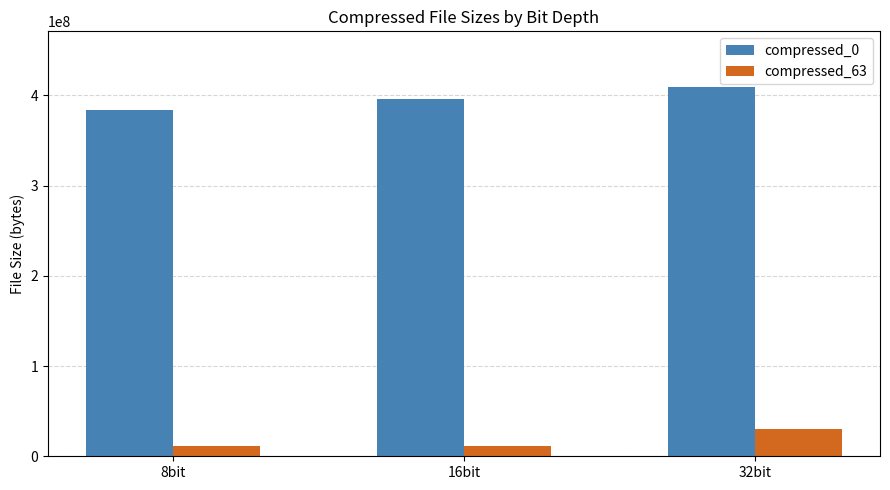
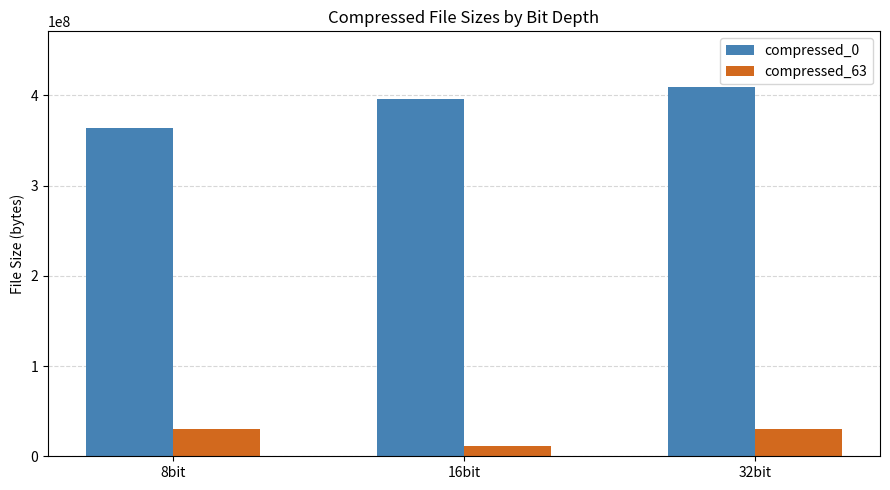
compressed_0, 8bit: 380000000 -> 360000000
compressed_63, 8bit: 10000000 -> 30000000
